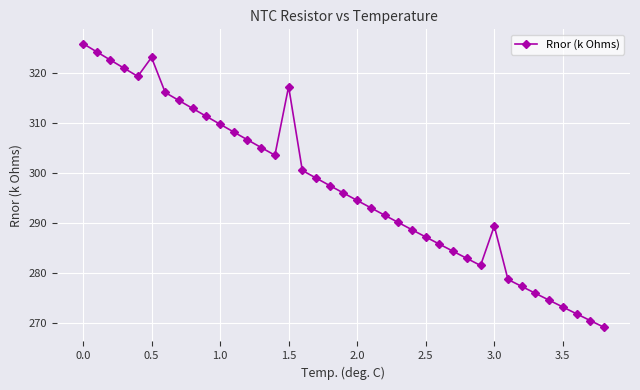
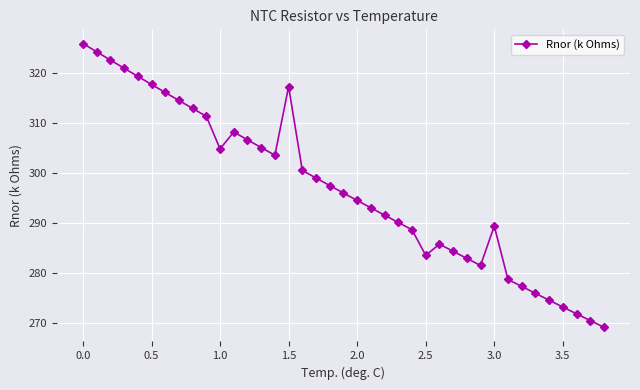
0.5: 323 -> 318
1.0: 310 -> 305
2.5: 287 -> 283
